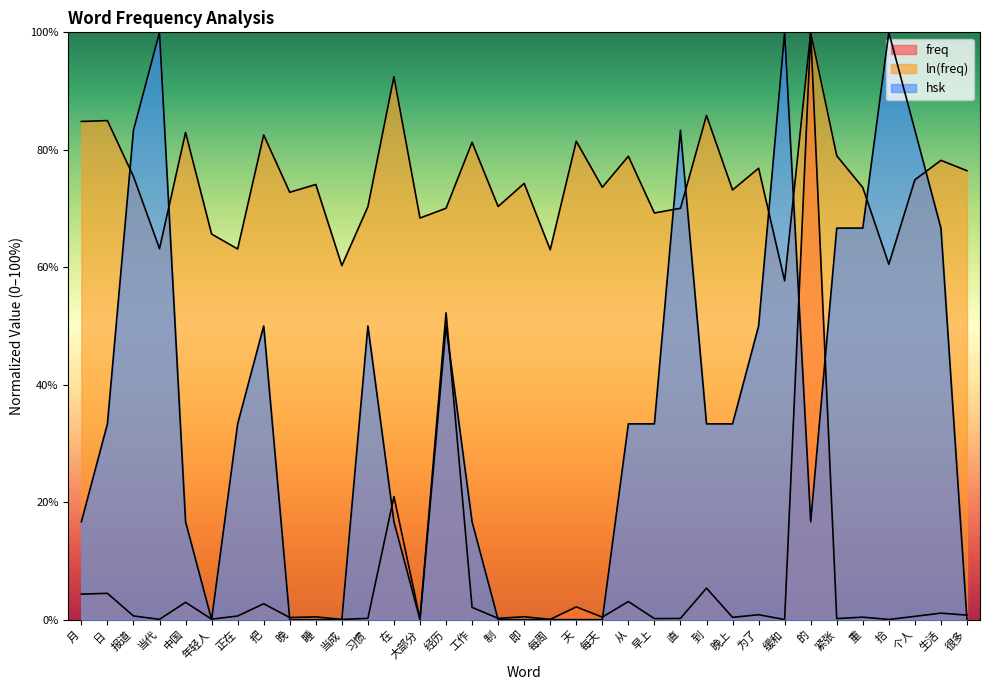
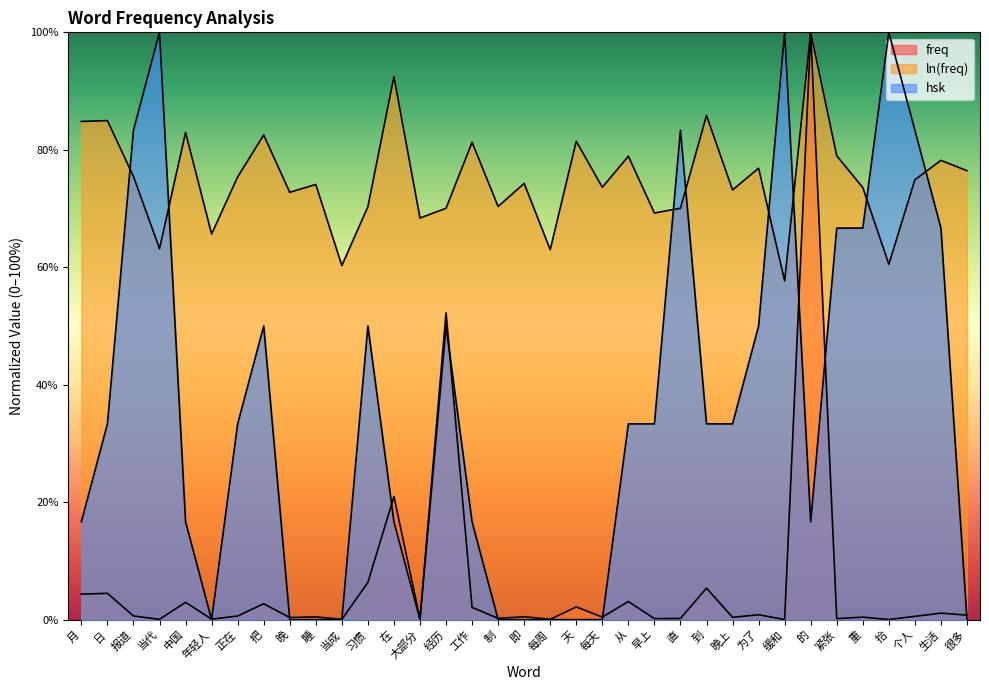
ln(freq), 正在: 63% -> 75%
freq, 习惯: 0% -> 6%
